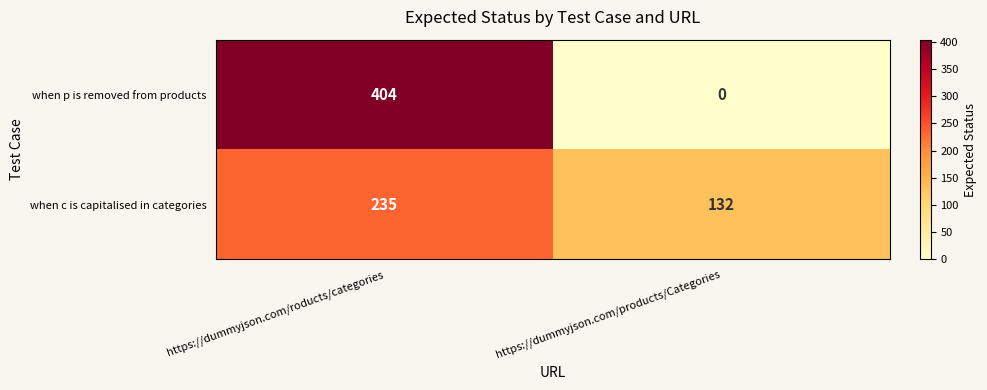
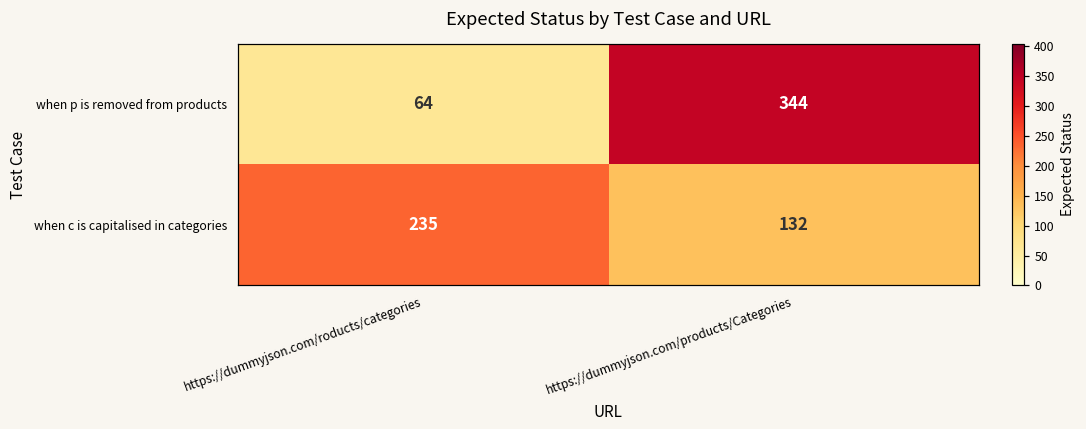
when p is removed from products, https://dummyjson.com/roducts/categories: 404 -> 64
when p is removed from products, https://dummyjson.com/products/Categories: 0 -> 344
